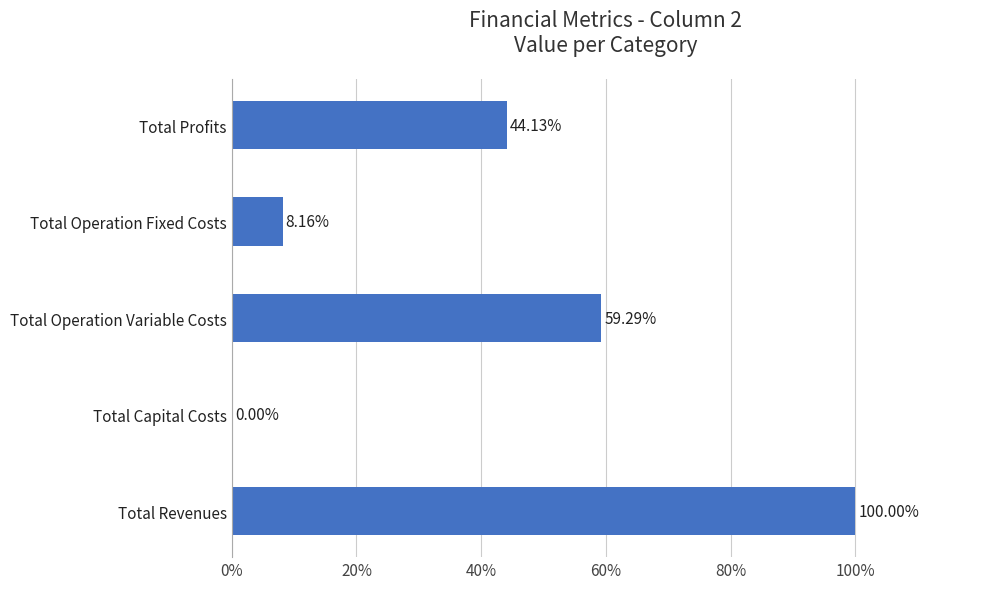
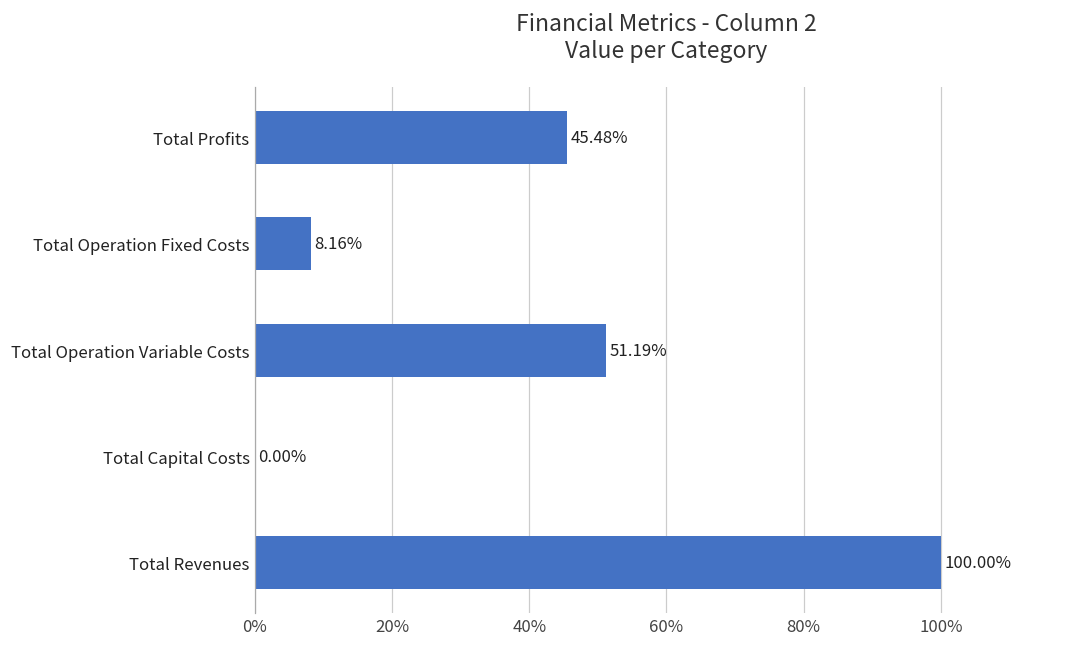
Total Profits: 44.13% -> 45.48%
Total Operation Variable Costs: 59.29% -> 51.19%
